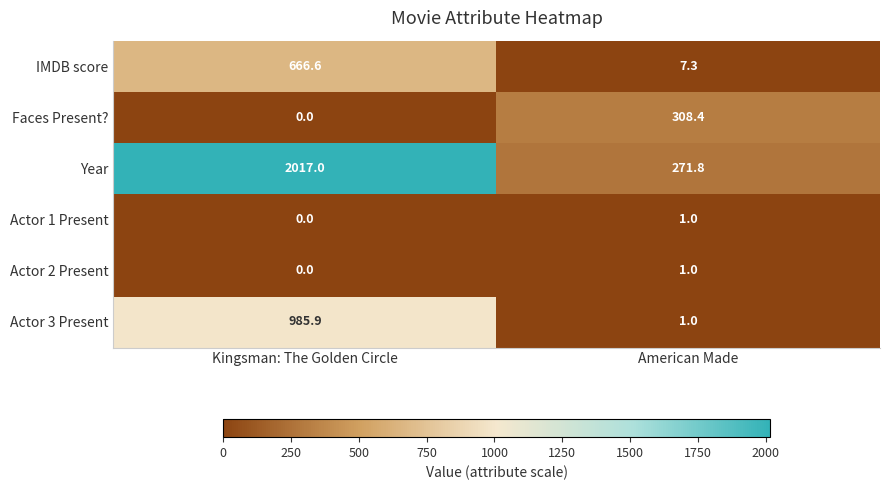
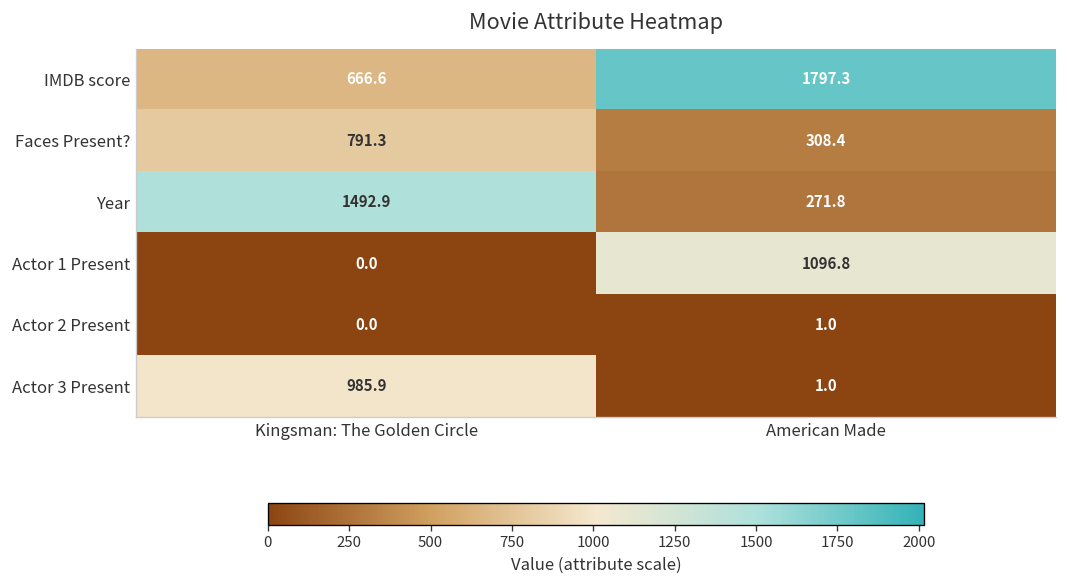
IMDB score, American Made: 7.3 -> 1797.3
Faces Present?, Kingsman: The Golden Circle: 0.0 -> 791.3
Year, Kingsman: The Golden Circle: 2017.0 -> 1492.9
Actor 1 Present, American Made: 1.0 -> 1096.8
